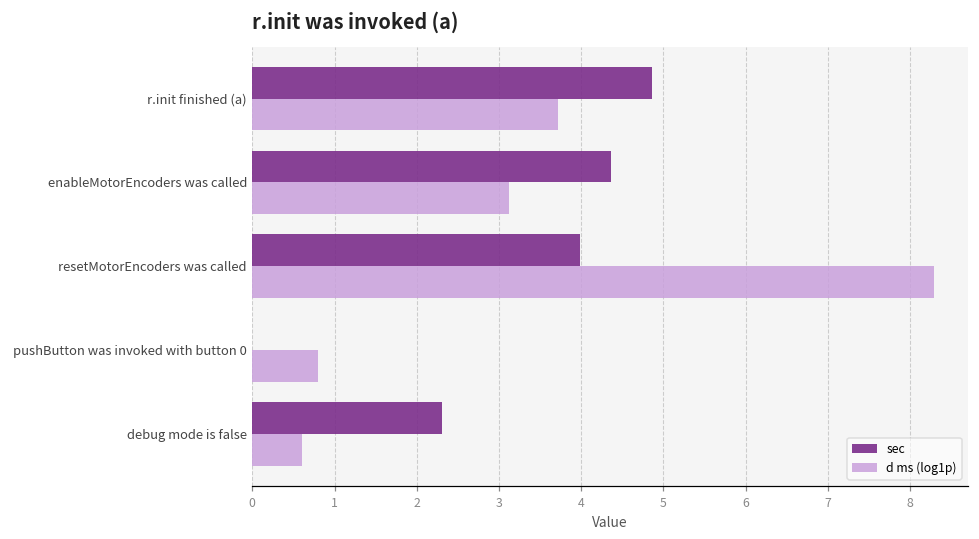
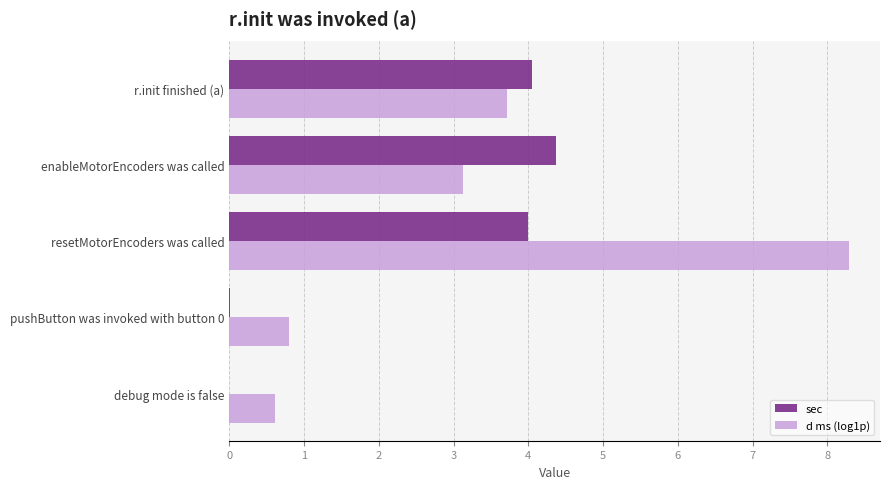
sec, r.init finished (a): 4.9 -> 4.1
sec, debug mode is false: 2.3 -> 0.0
